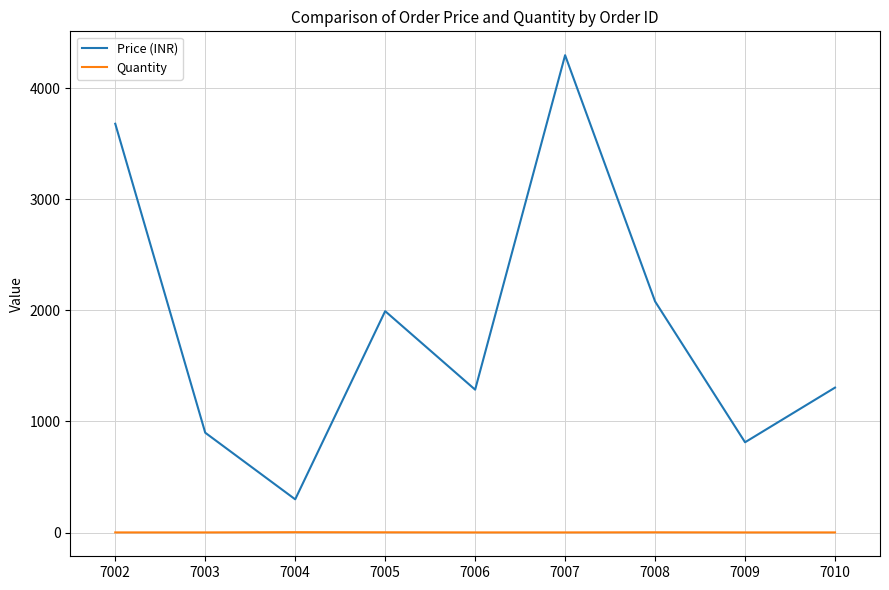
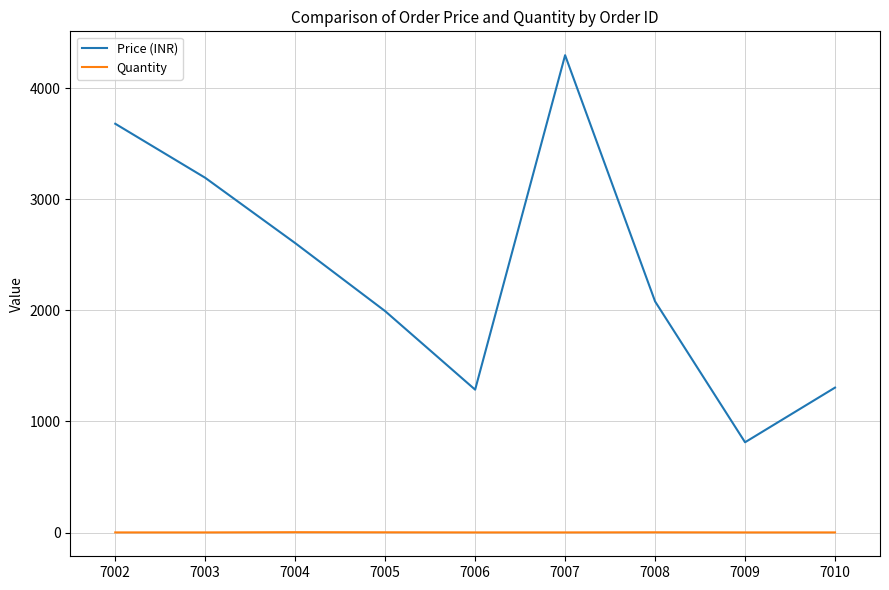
Price (INR), 7003: 900 -> 3190
Price (INR), 7004: 300 -> 2610
